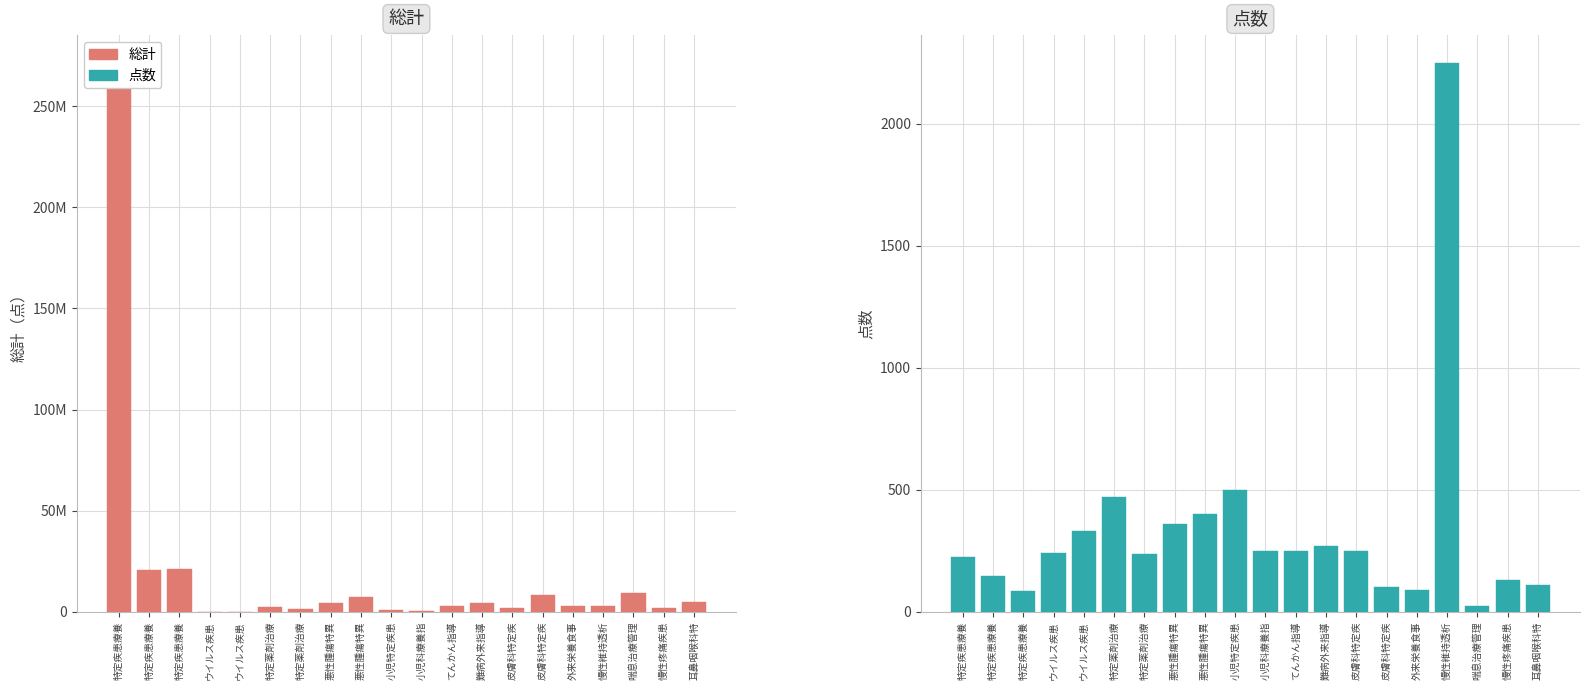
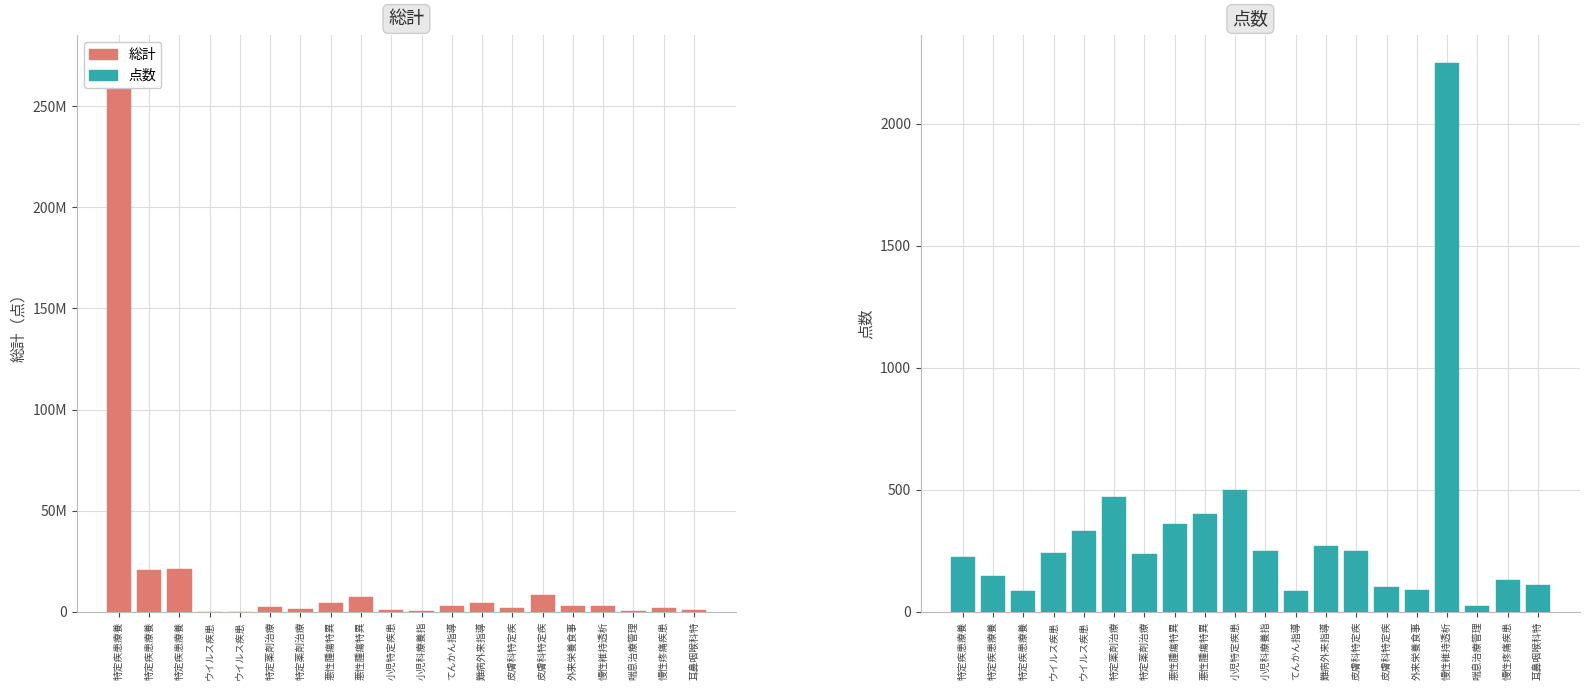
総計, 喘息治療管理: 9000000 -> 1000000
総計, 耳鼻咽喉科特: 5000000 -> 1000000
点数, てんかん指導: 250 -> 80
